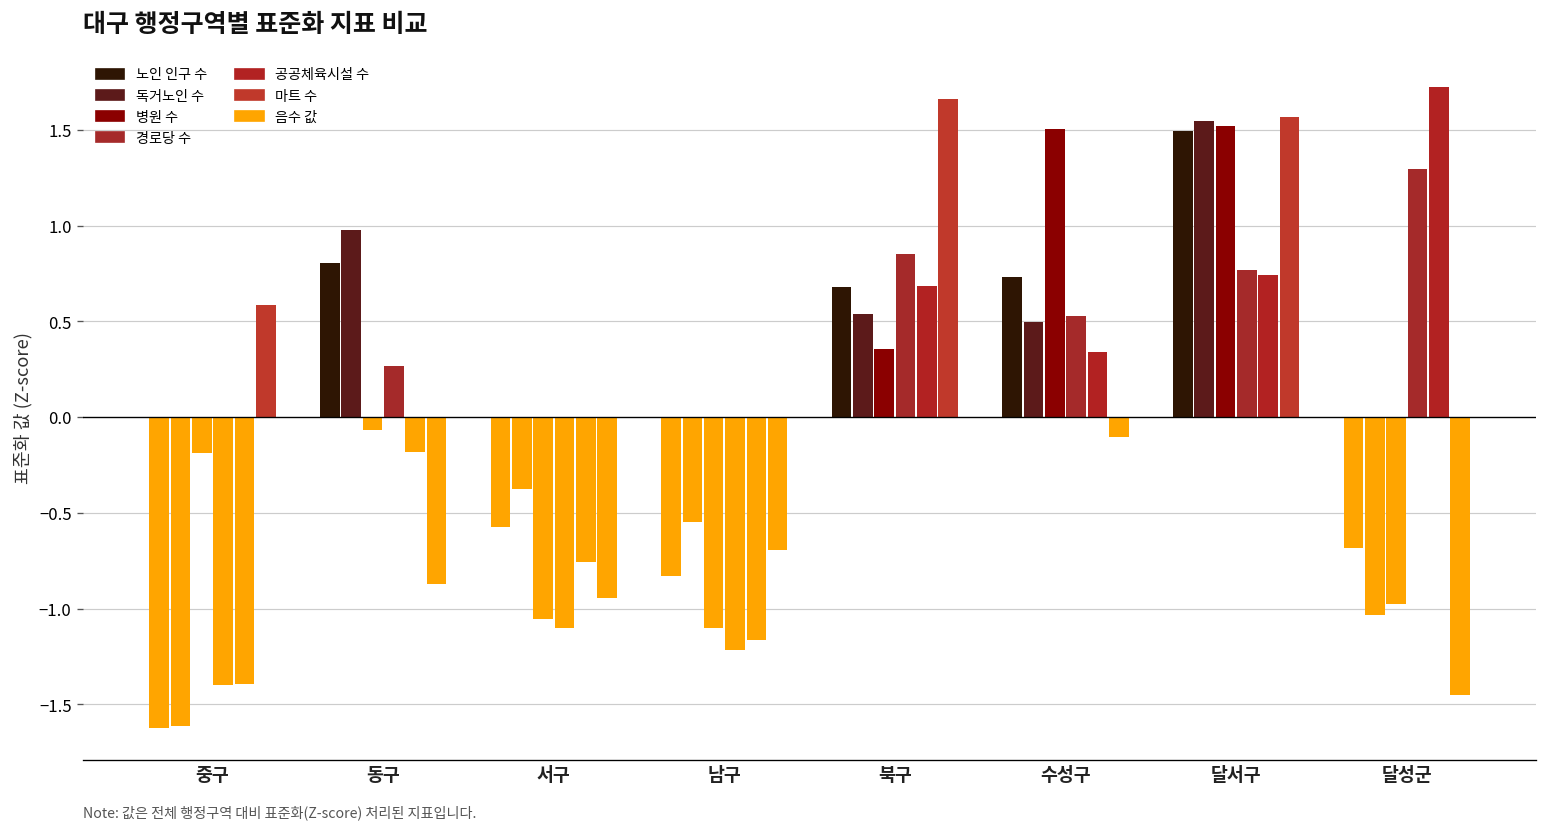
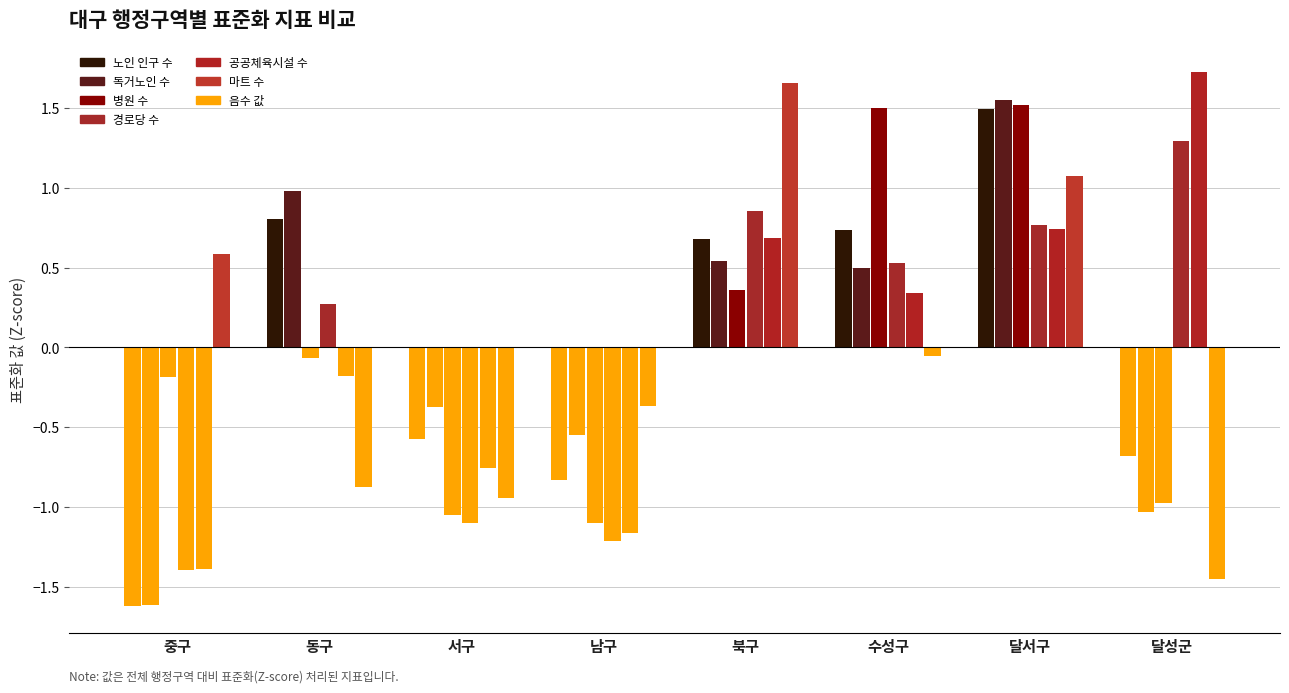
마트 수, 남구: -0.69 -> -0.37
마트 수, 수성구: -0.11 -> -0.05
마트 수, 달서구: 1.57 -> 1.07
